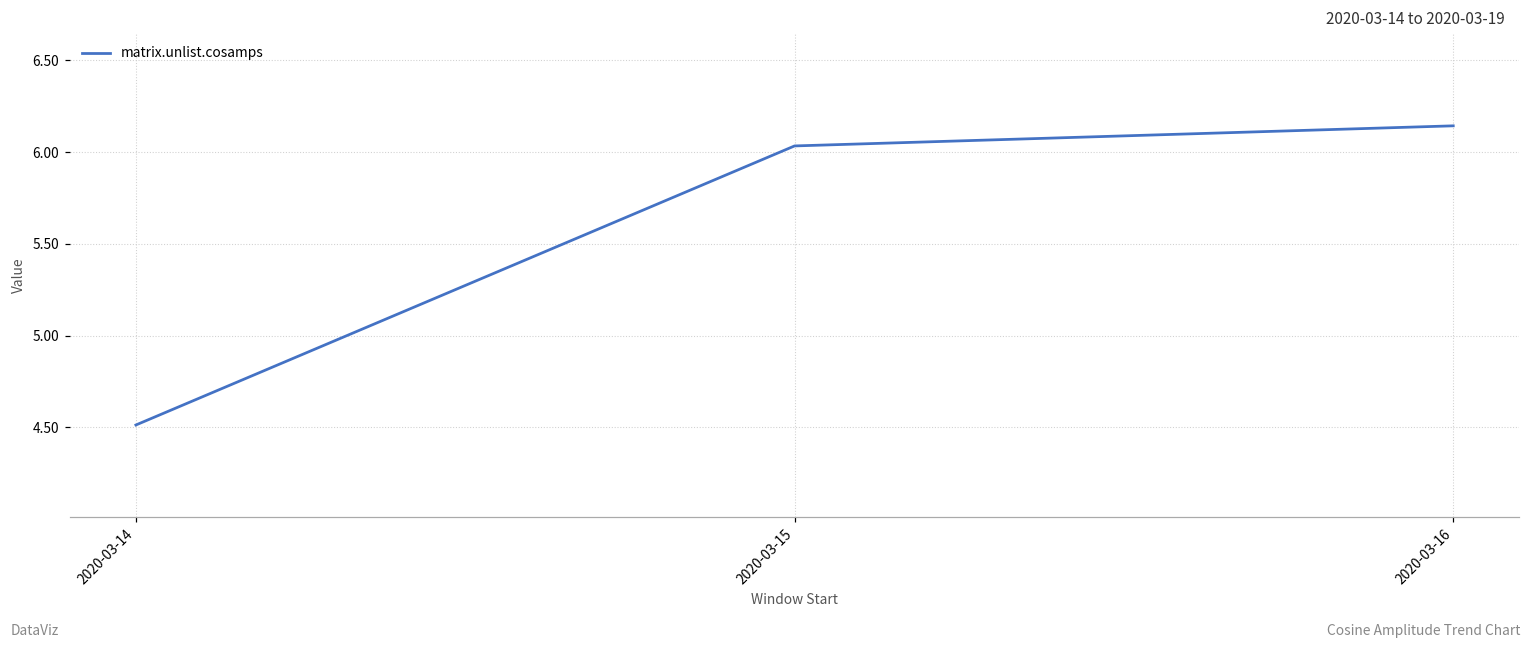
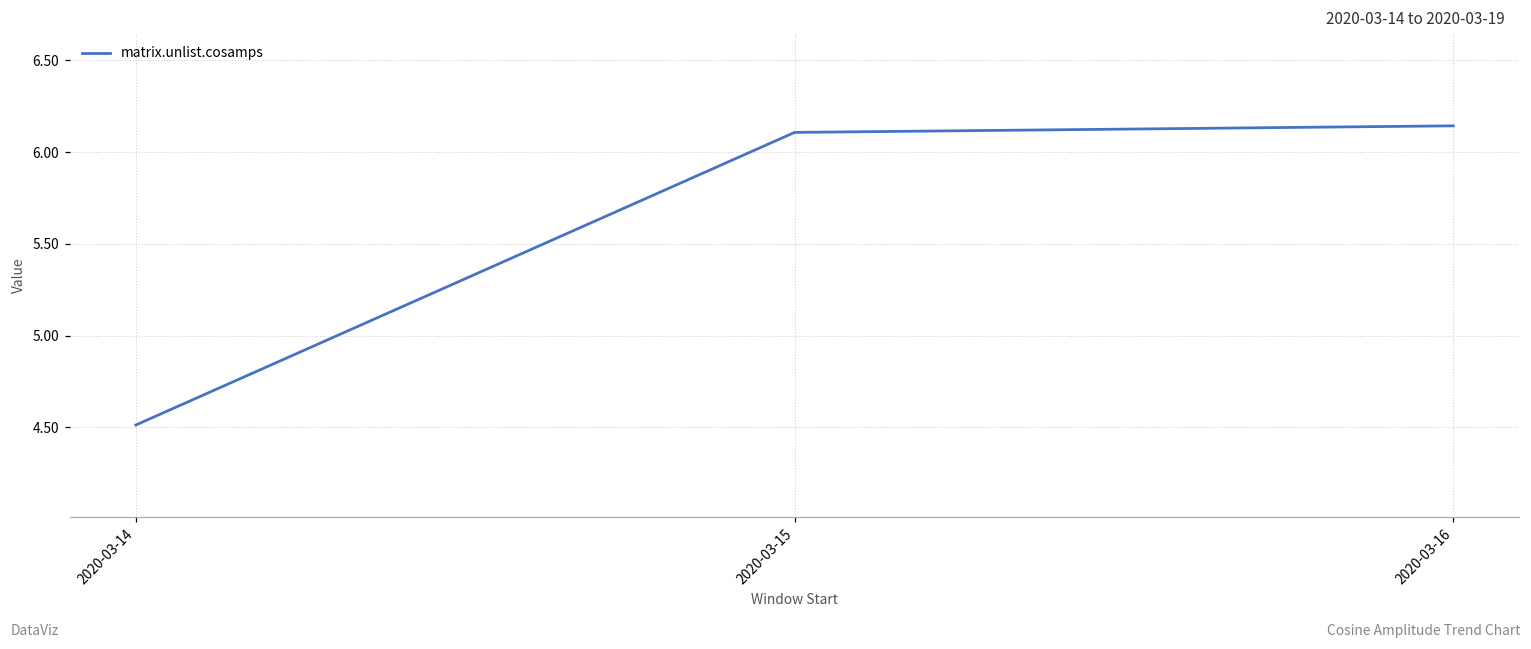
2020-03-15: 6.03 -> 6.11
